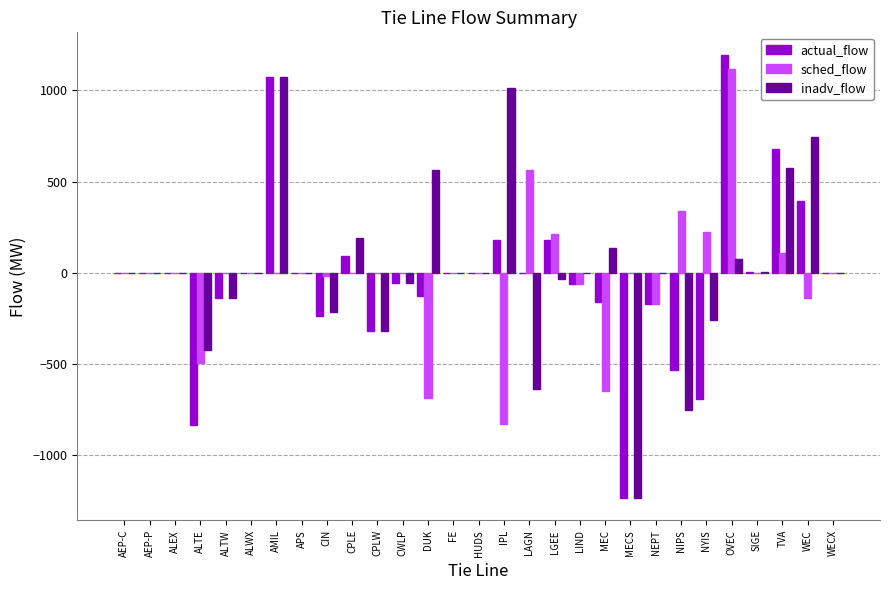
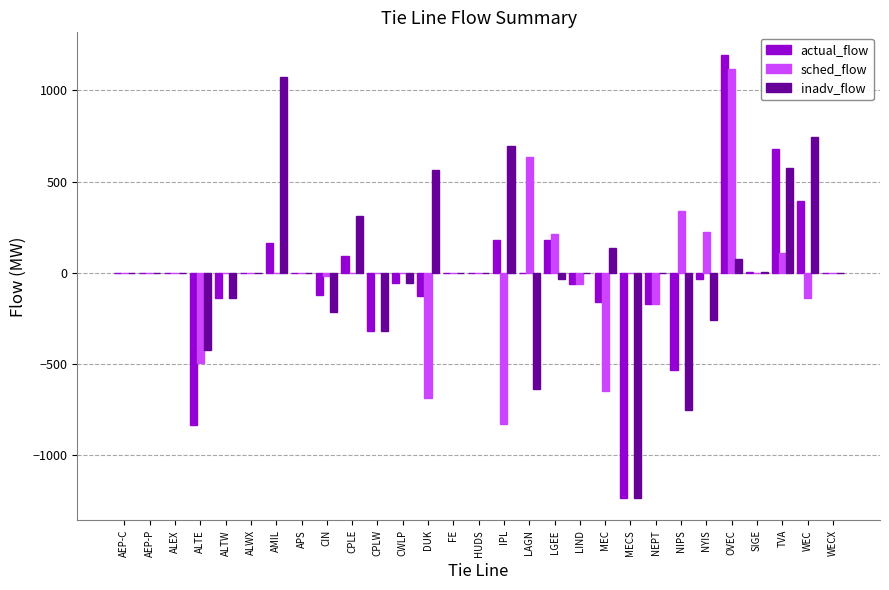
actual_flow, AMIL: 1070 -> 170
actual_flow, CIN: -240 -> -120
inadv_flow, CPLE: 190 -> 310
inadv_flow, IPL: 1010 -> 690
sched_flow, LAGN: 560 -> 640
actual_flow, NYIS: -690 -> -40
